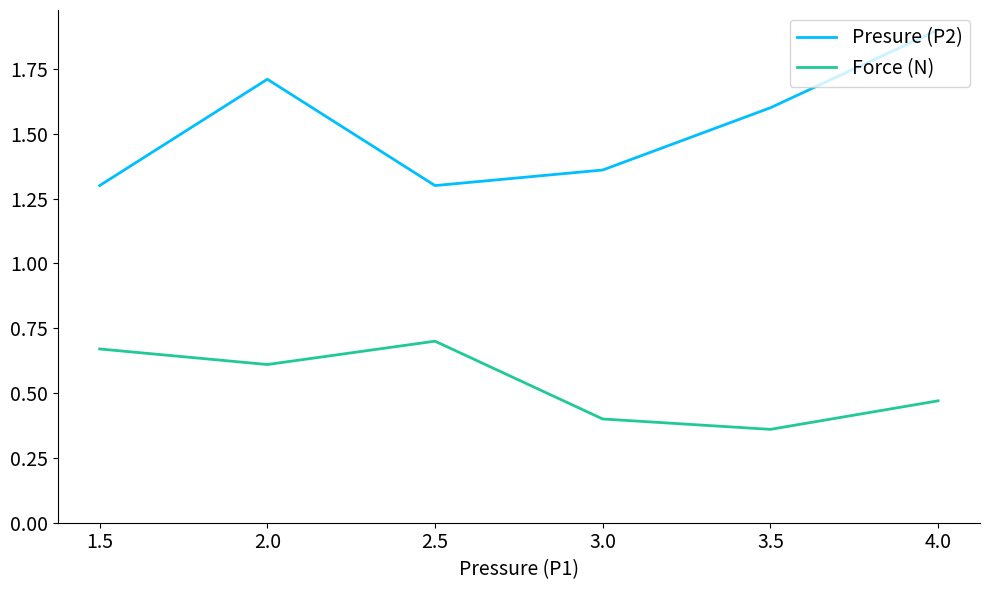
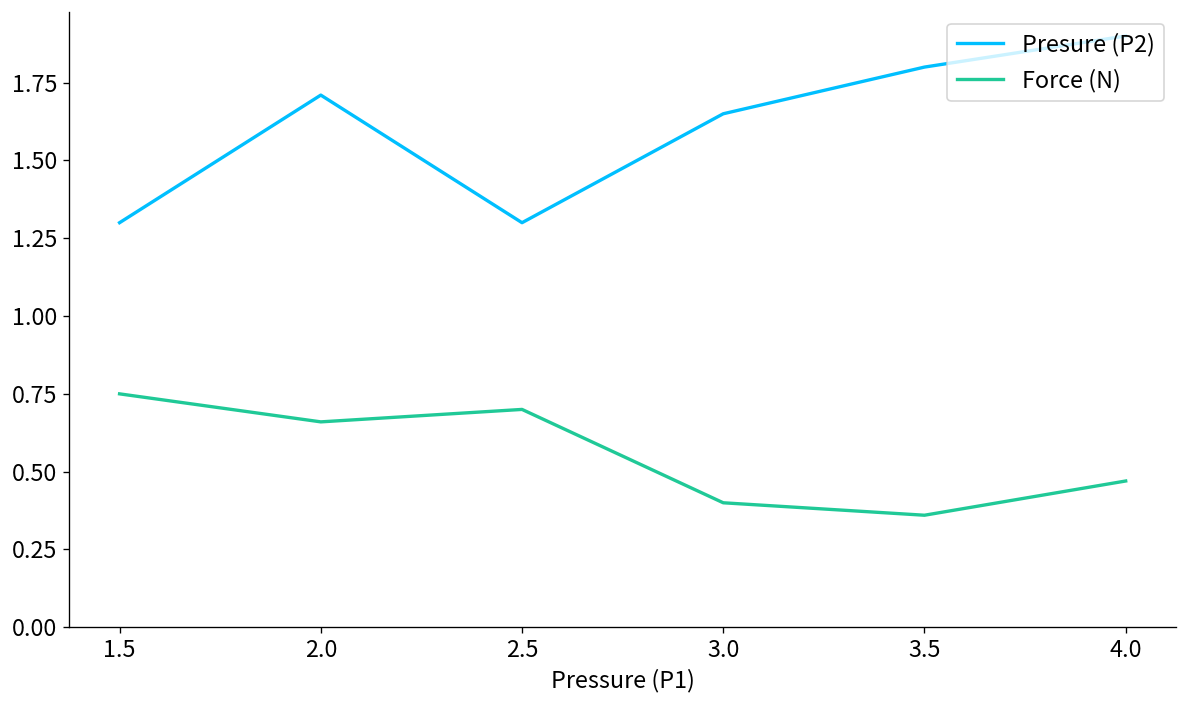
Force (N), 1.5: 0.67 -> 0.75
Force (N), 2.0: 0.61 -> 0.66
Presure (P2), 3.0: 1.36 -> 1.65
Presure (P2), 3.5: 1.6 -> 1.8
